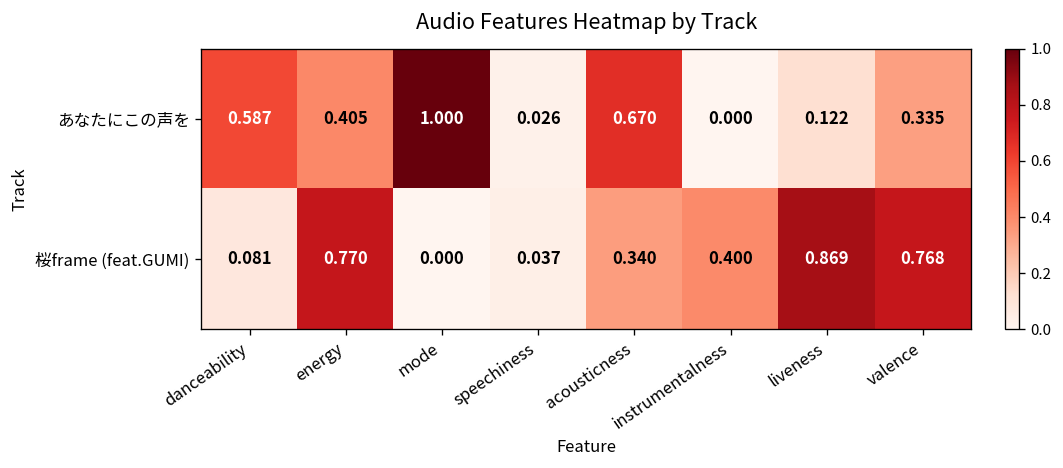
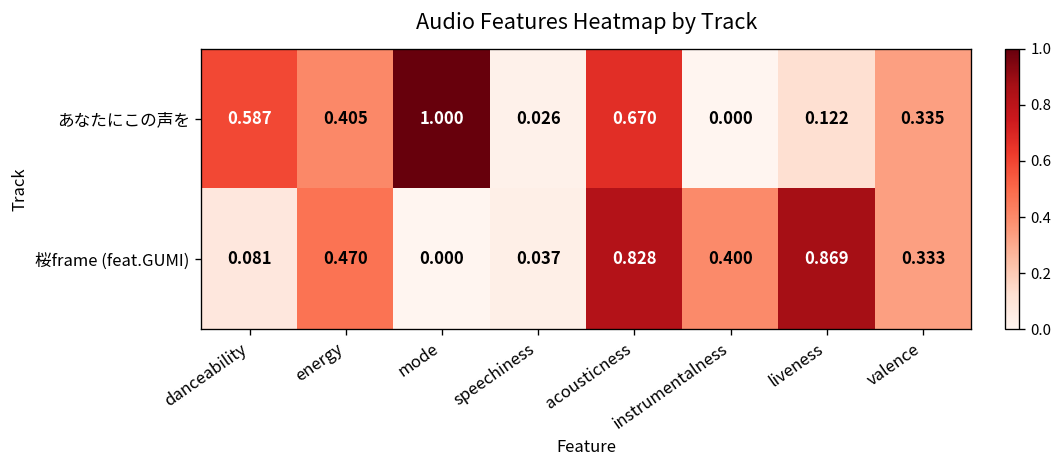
桜frame (feat.GUMI), energy: 0.770 -> 0.470
桜frame (feat.GUMI), acousticness: 0.340 -> 0.828
桜frame (feat.GUMI), valence: 0.768 -> 0.333
